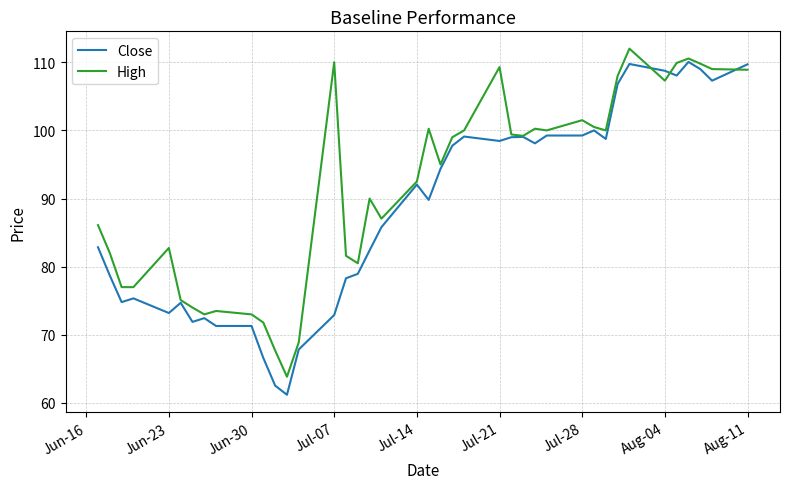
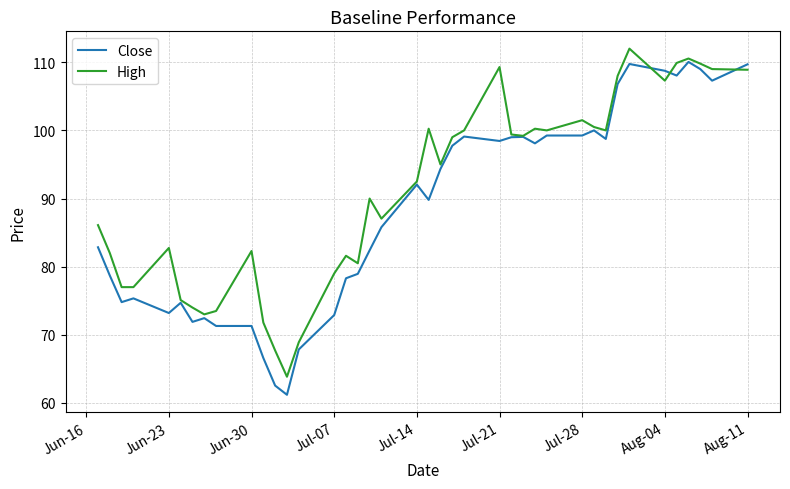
High, Jun-30: 73 -> 82
High, Jul-07: 110 -> 79
